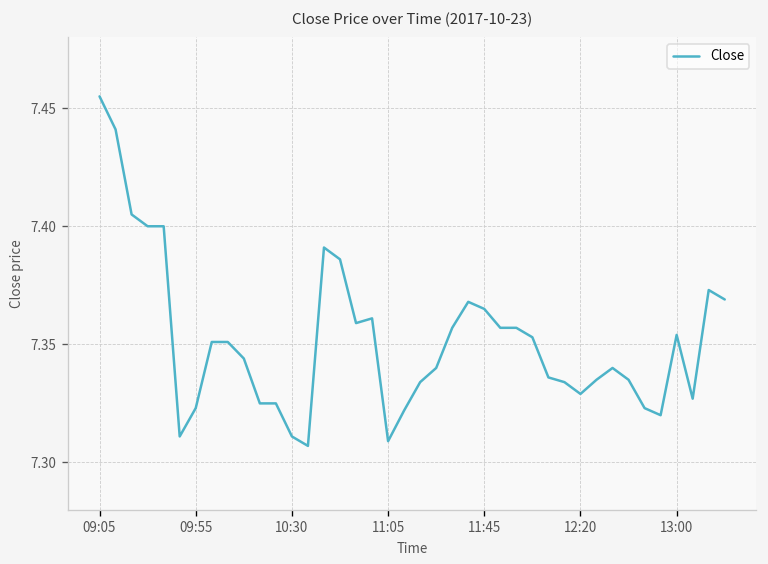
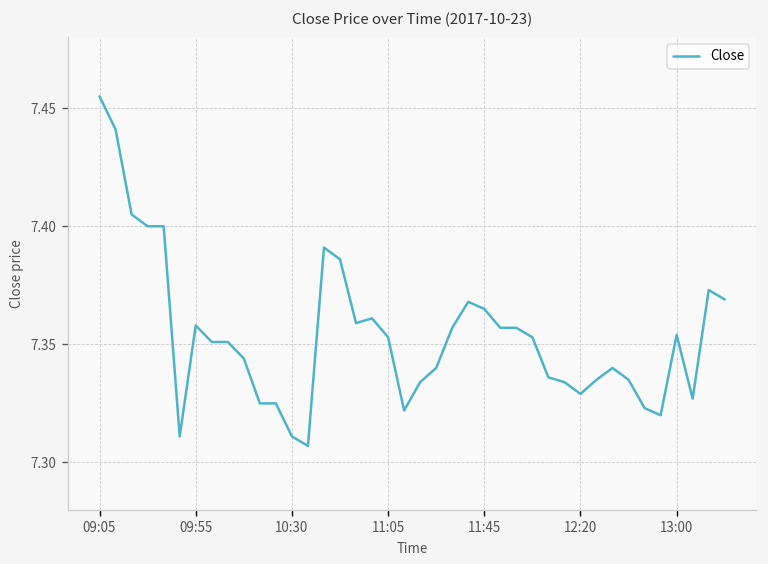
09:55: 7.323 -> 7.358
11:05: 7.309 -> 7.353
